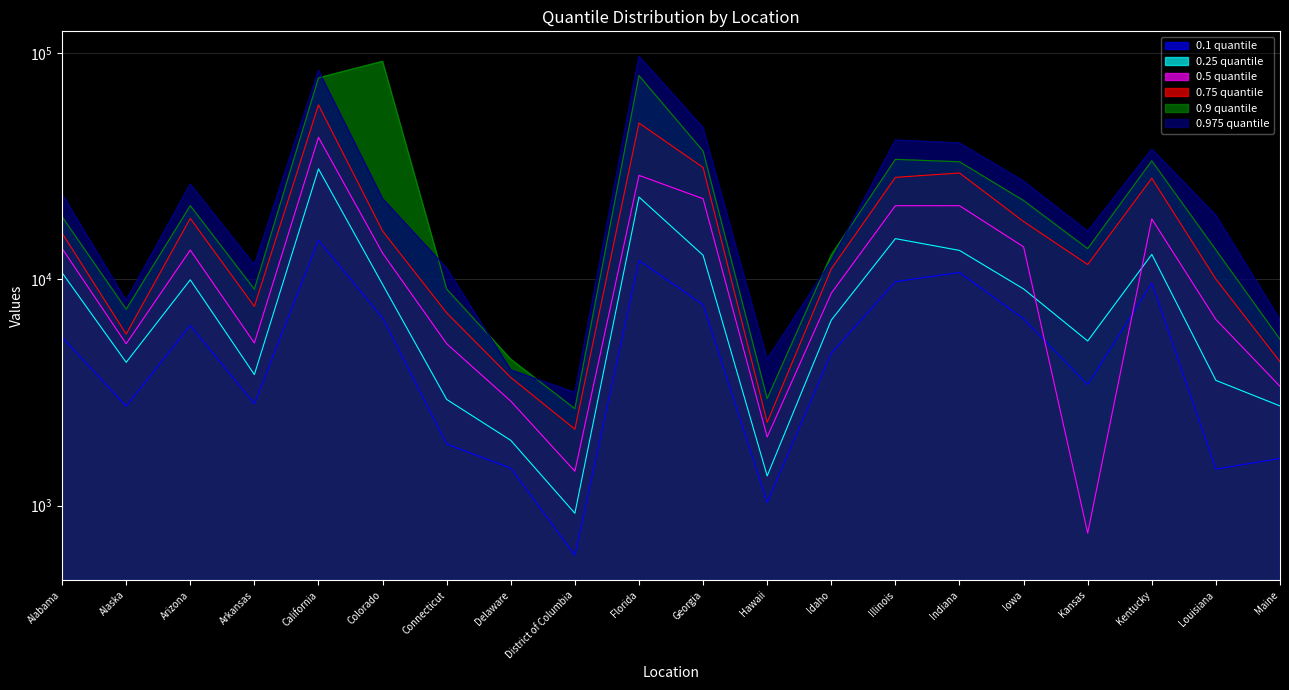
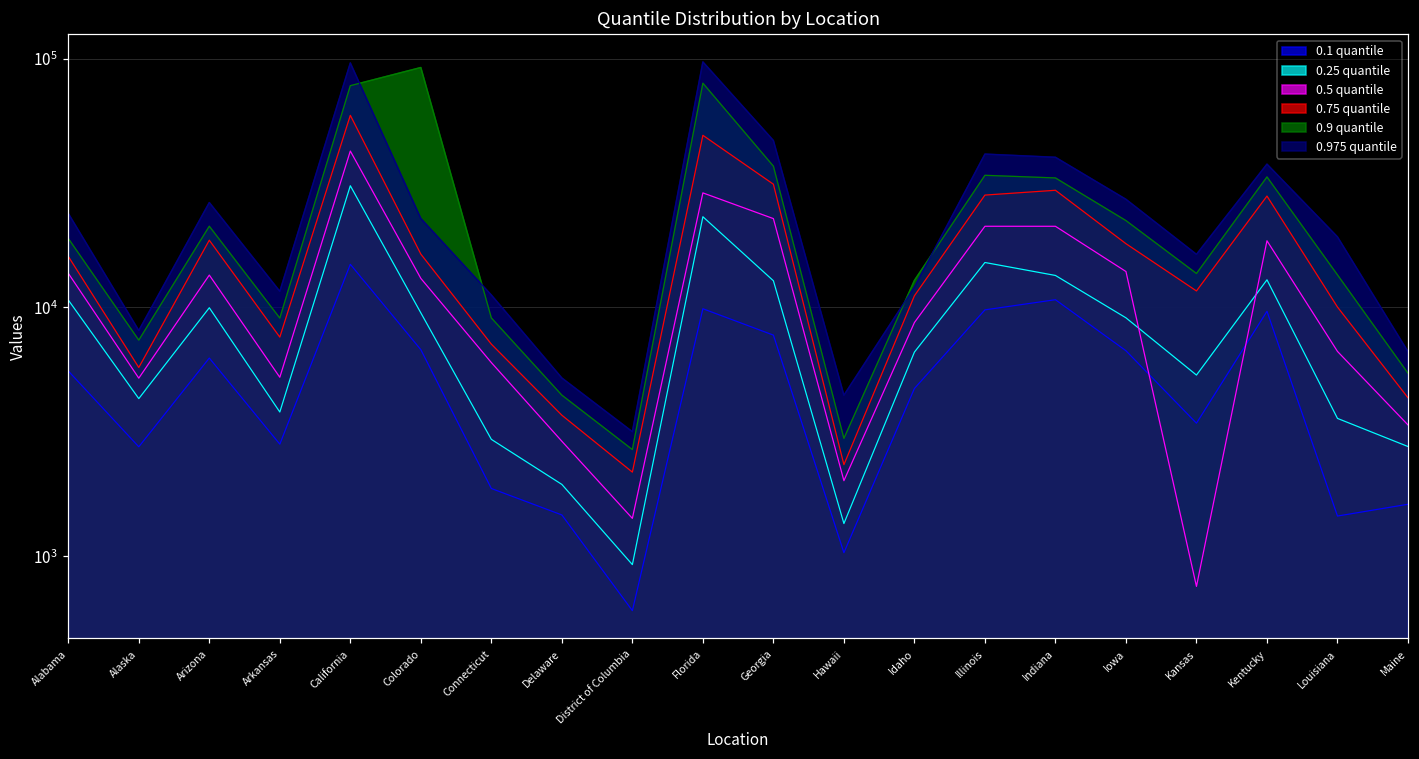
0.975 quantile, California: 84000 -> 96000
0.5 quantile, Connecticut: 5200 -> 6000
0.975 quantile, Delaware: 4000 -> 5200
0.1 quantile, Florida: 12000 -> 10000
